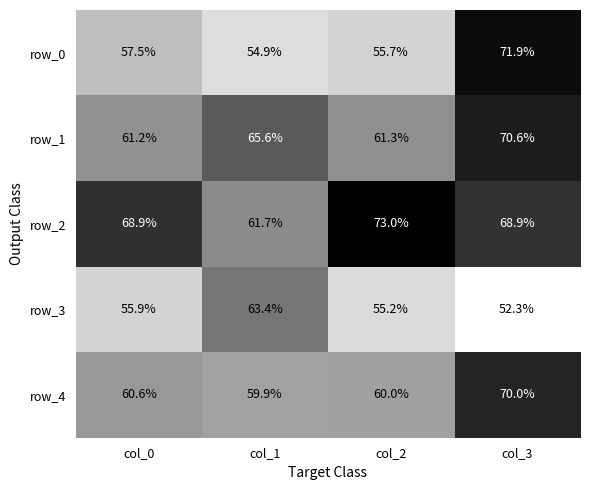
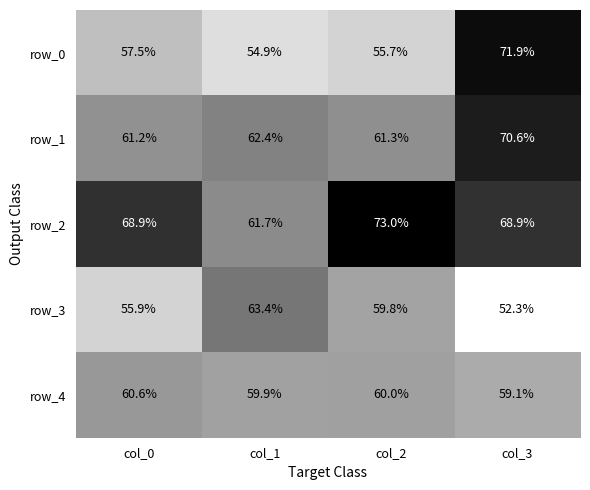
row_1, col_1: 65.6% -> 62.4%
row_3, col_2: 55.2% -> 59.8%
row_4, col_3: 70.0% -> 59.1%
